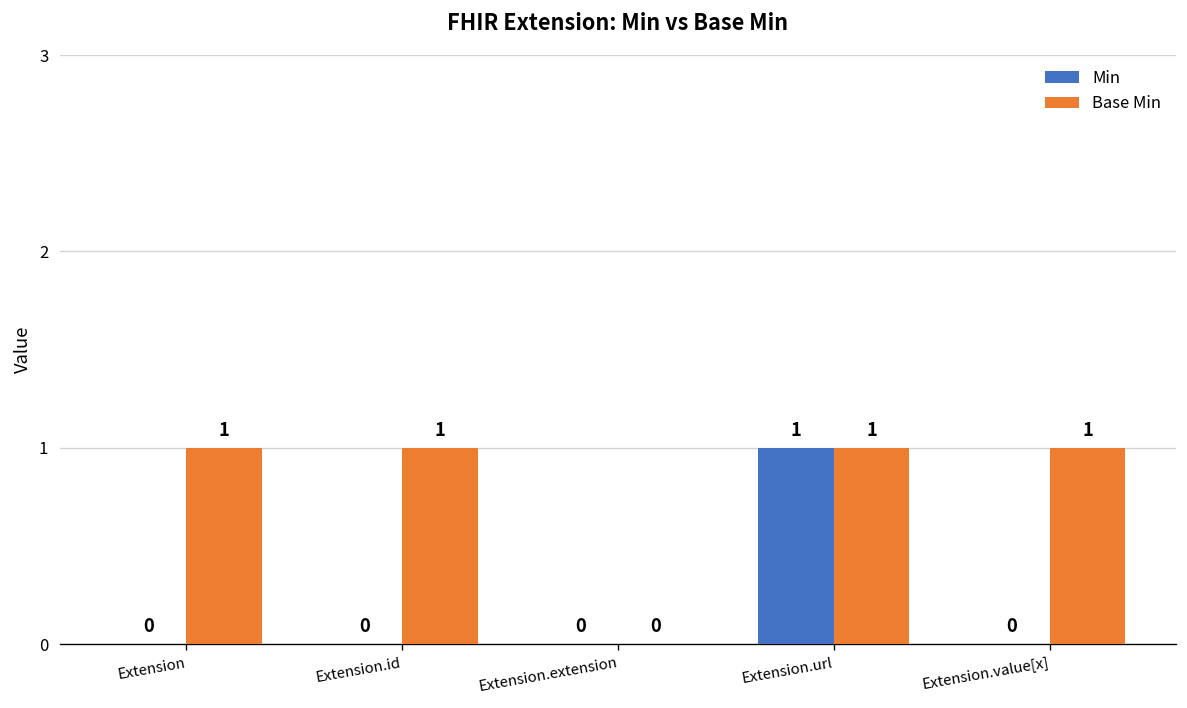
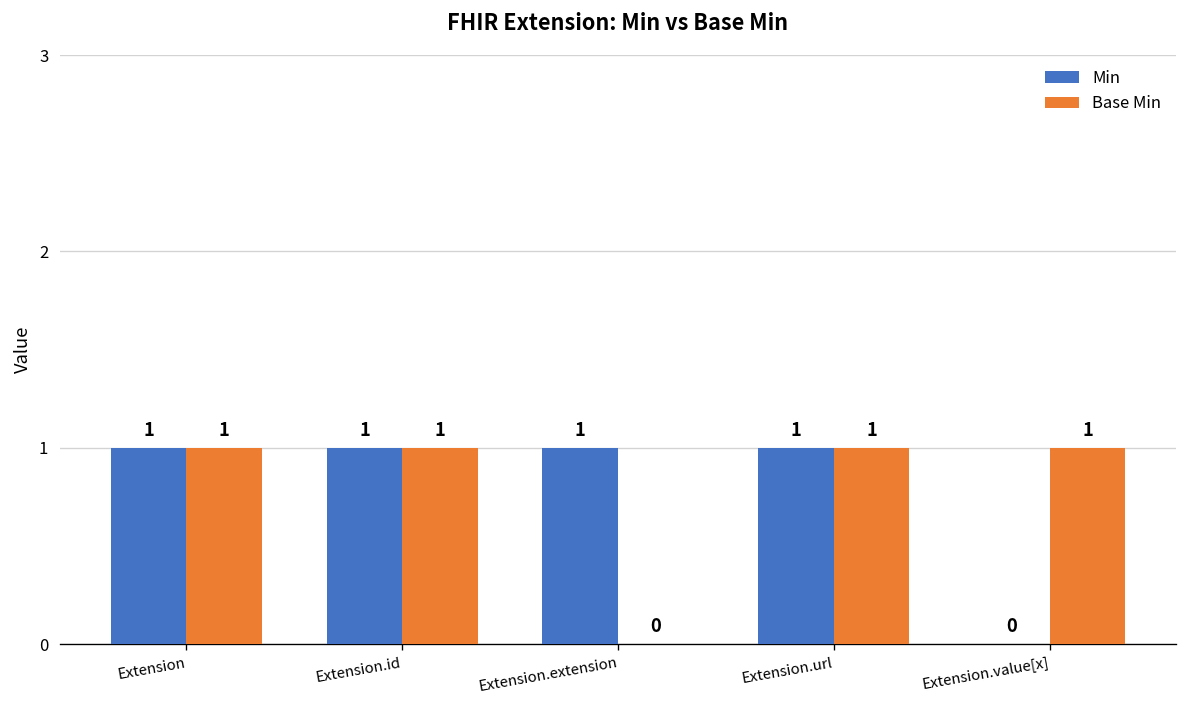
Min, Extension: 0 -> 1
Min, Extension.id: 0 -> 1
Min, Extension.extension: 0 -> 1
